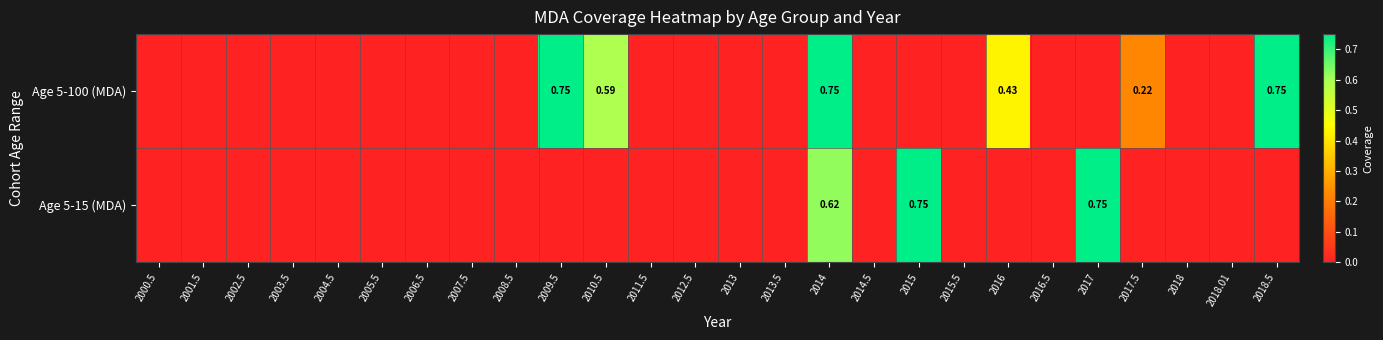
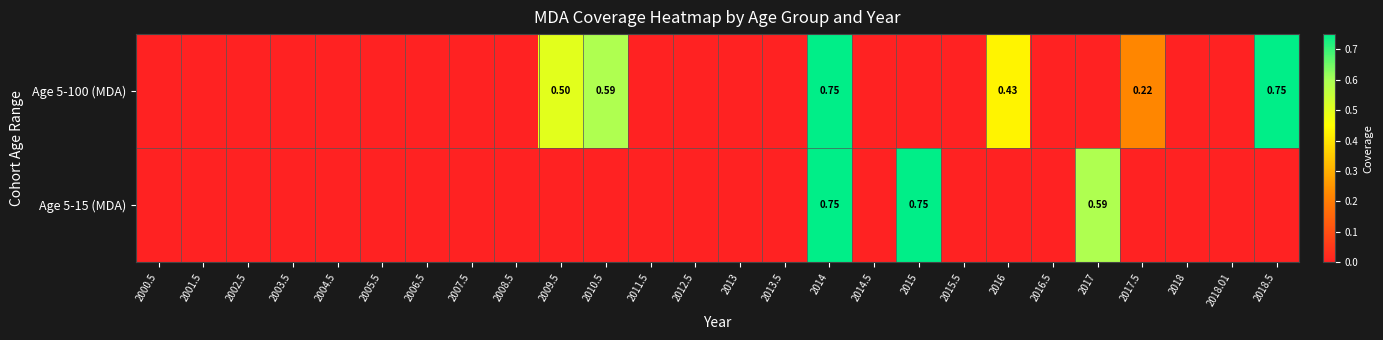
Age 5-100 (MDA), 2009.5: 0.75 -> 0.50
Age 5-15 (MDA), 2014: 0.62 -> 0.75
Age 5-15 (MDA), 2017: 0.75 -> 0.59
